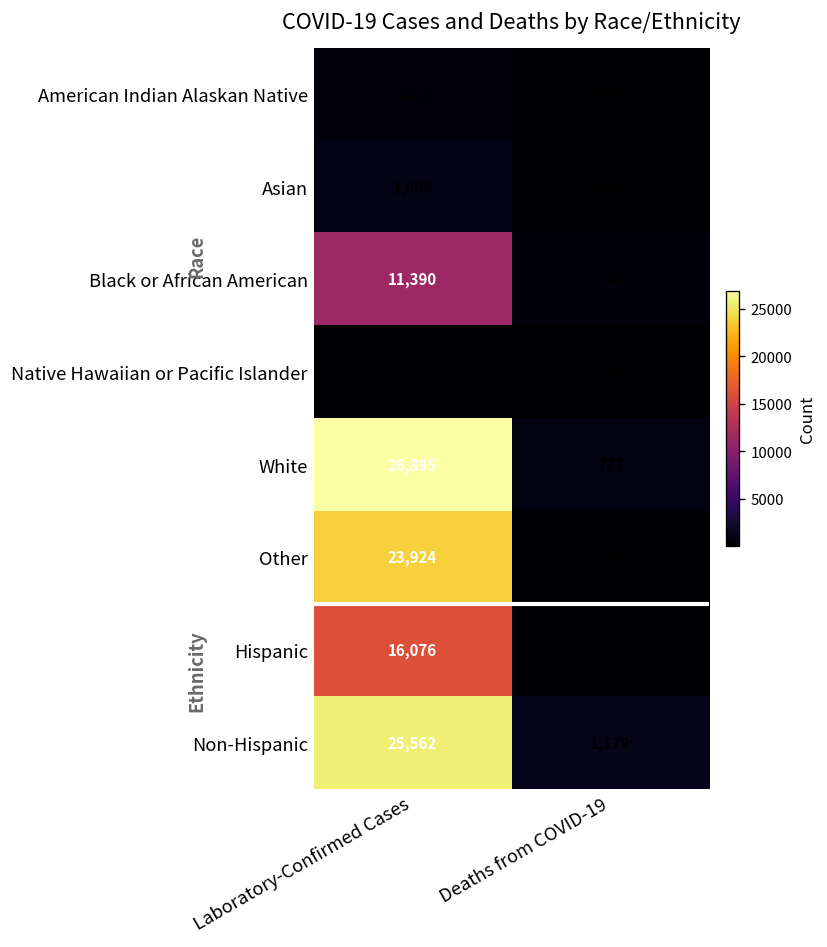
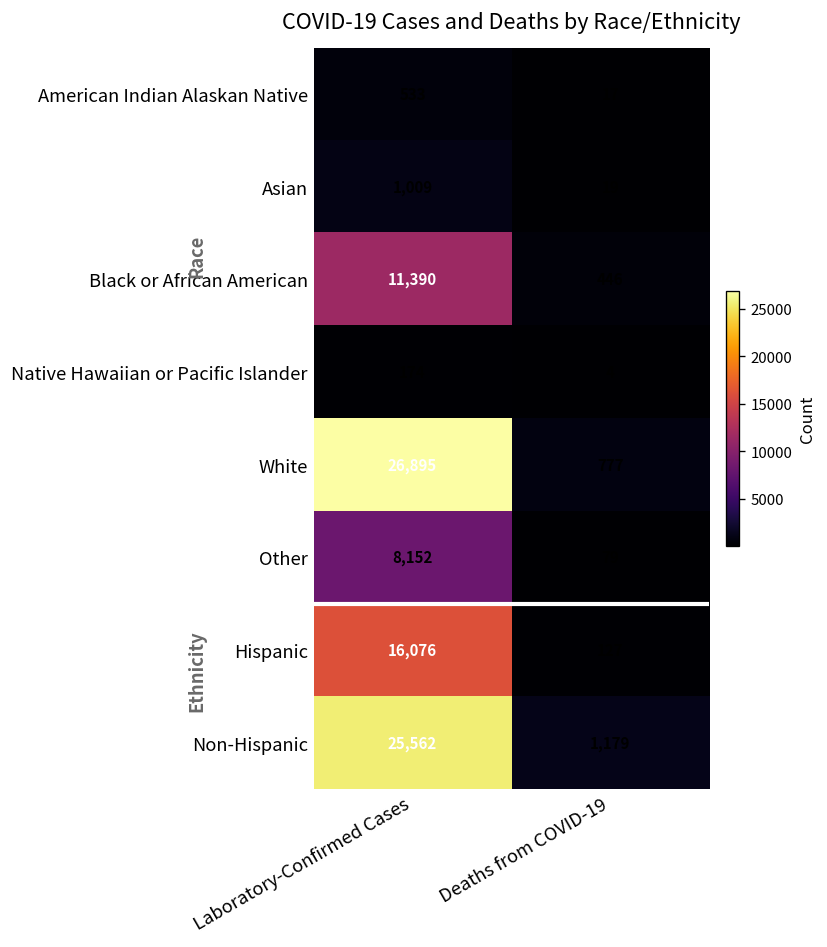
Other, Laboratory-Confirmed Cases: 23,924 -> 8,152
